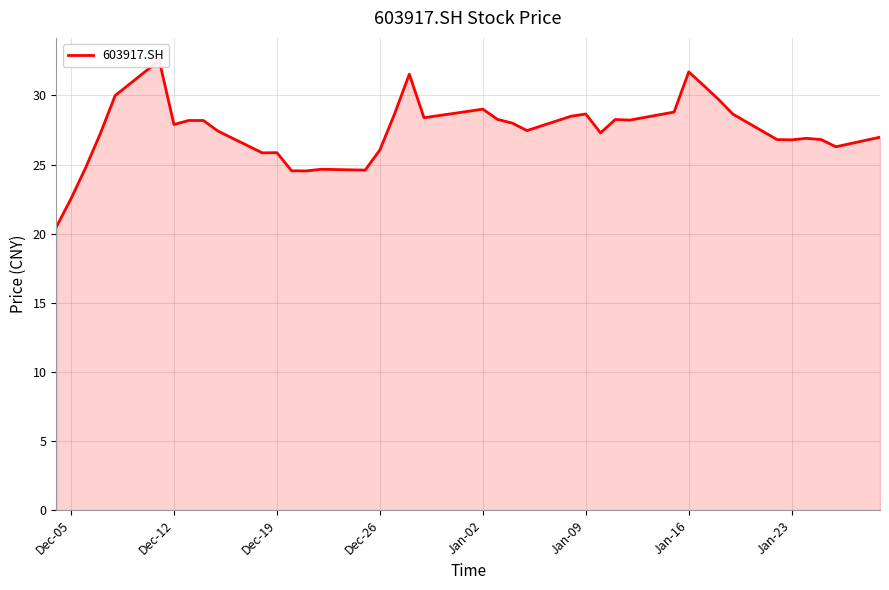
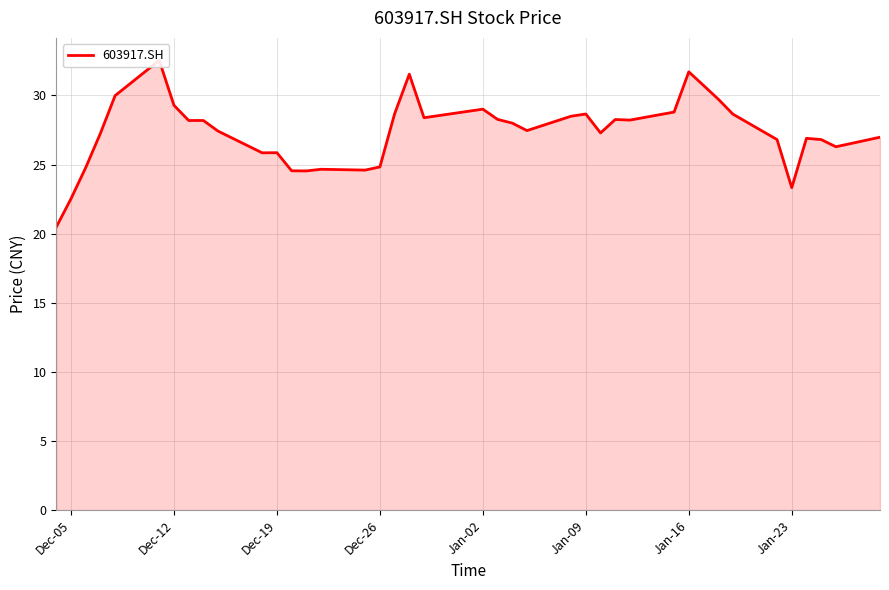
Dec-12: 27.9 -> 29.3
Dec-26: 26.1 -> 24.8
Jan-23: 26.8 -> 23.3
